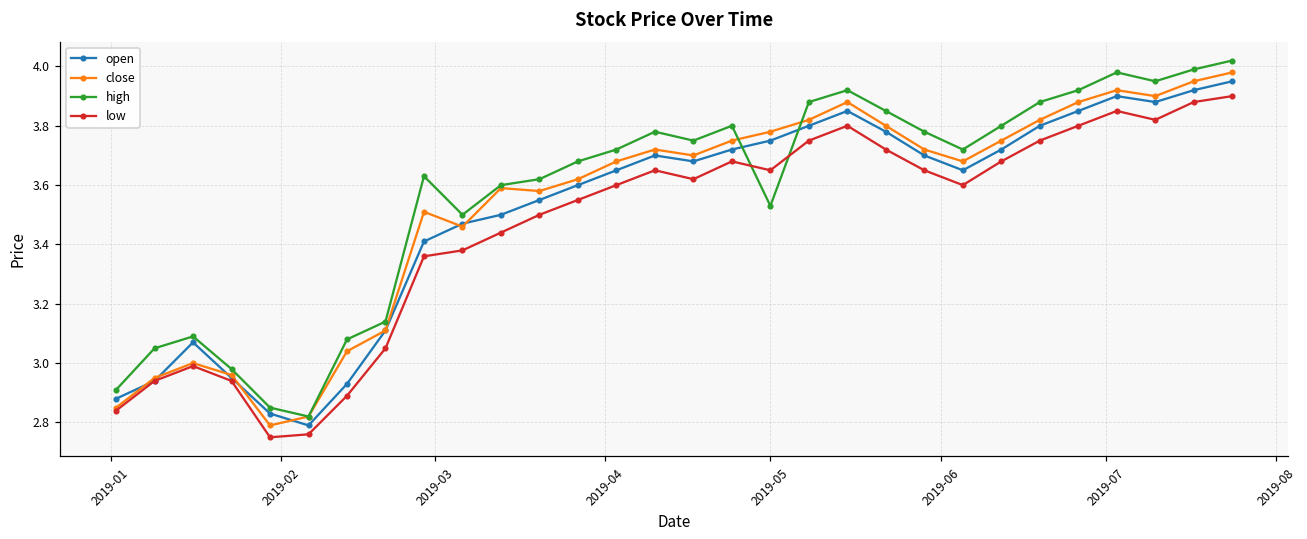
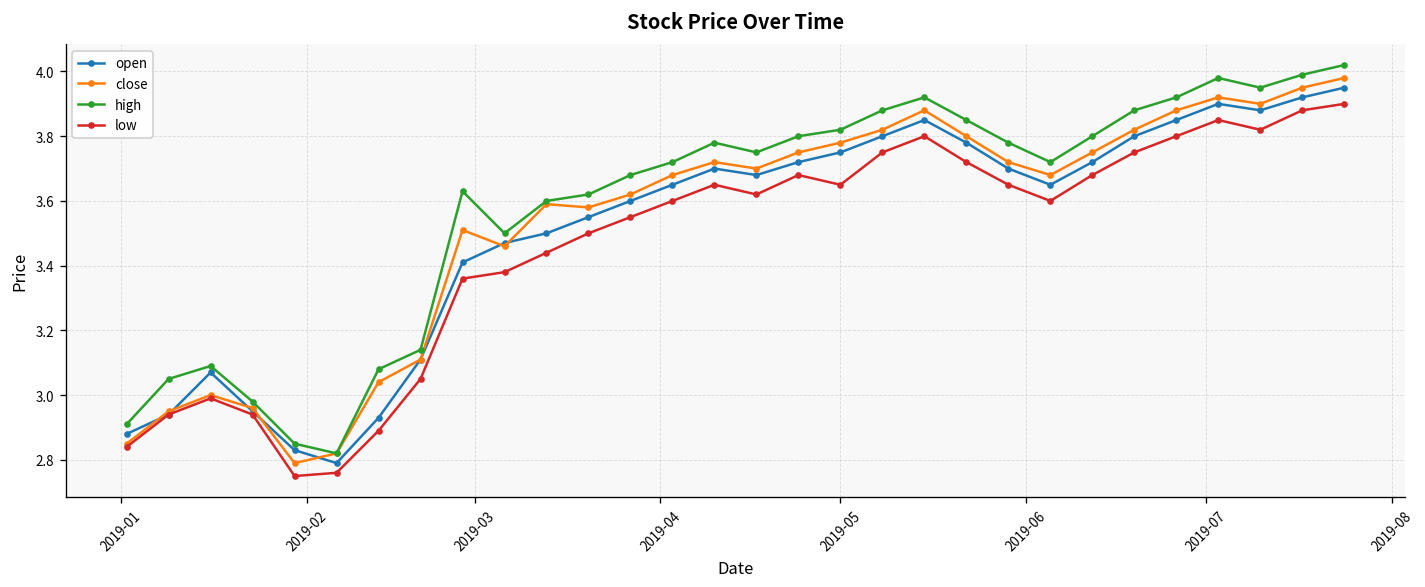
high, 2019-05: 3.53 -> 3.82
